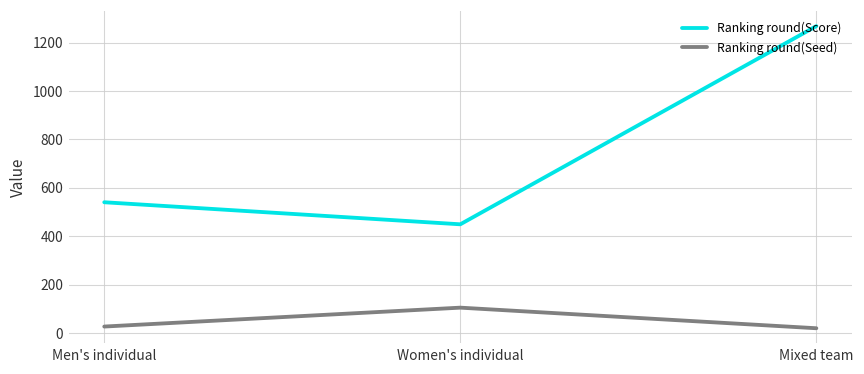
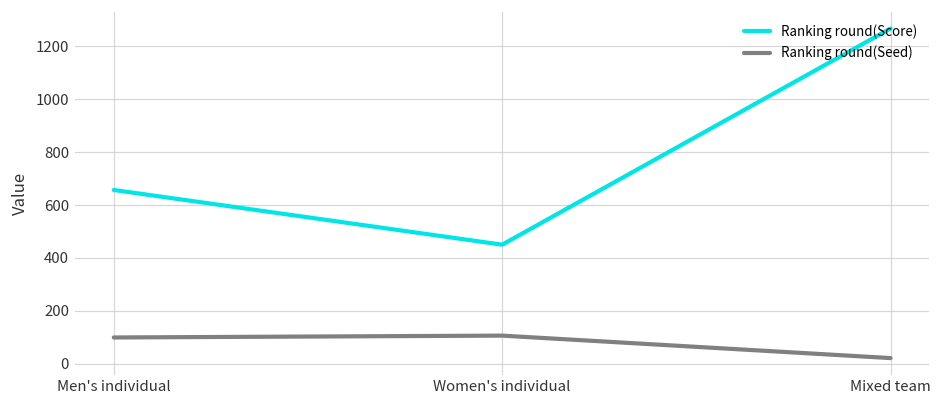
Ranking round(Score), Men's individual: 540 -> 660
Ranking round(Seed), Men's individual: 30 -> 100
